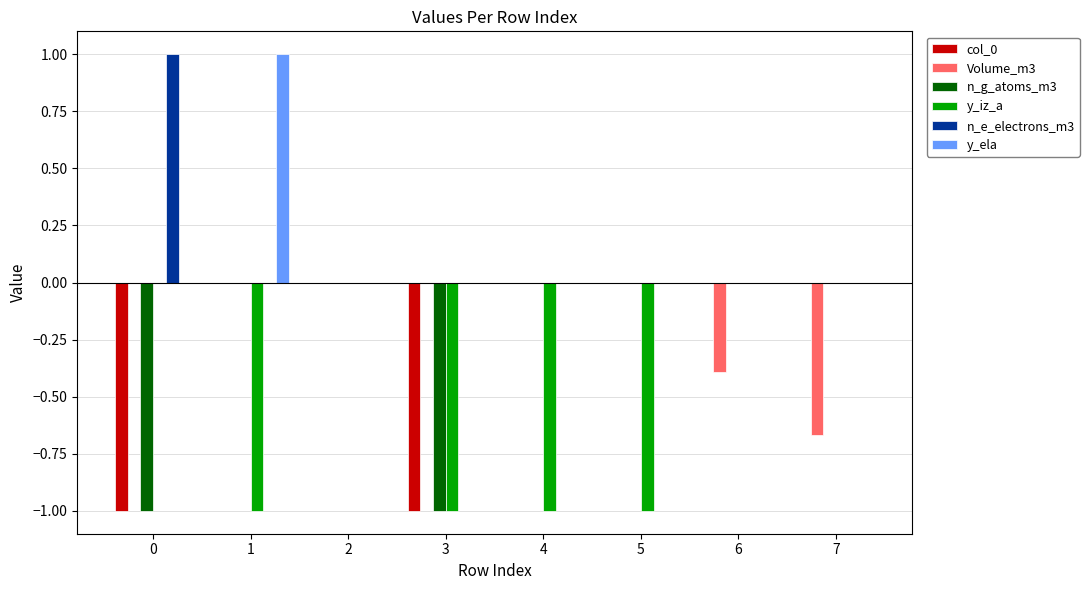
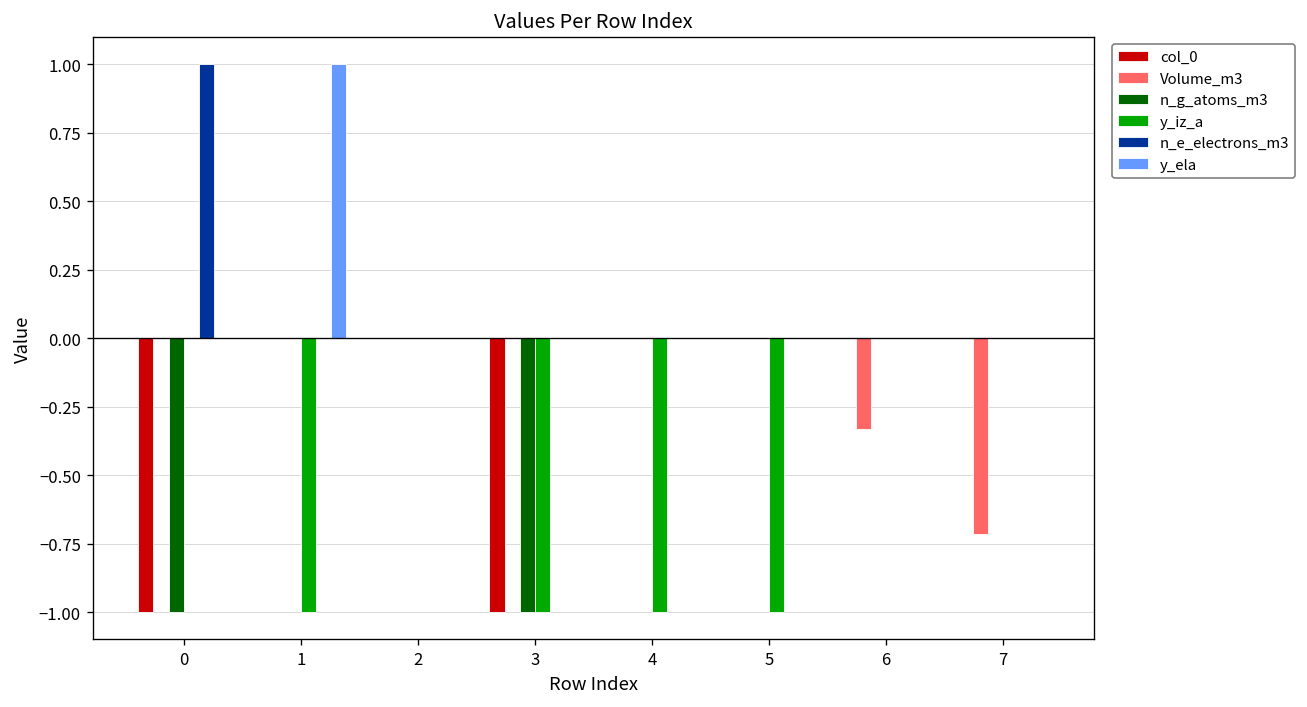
Volume_m3, 6: -0.39 -> -0.33
Volume_m3, 7: -0.67 -> -0.72
